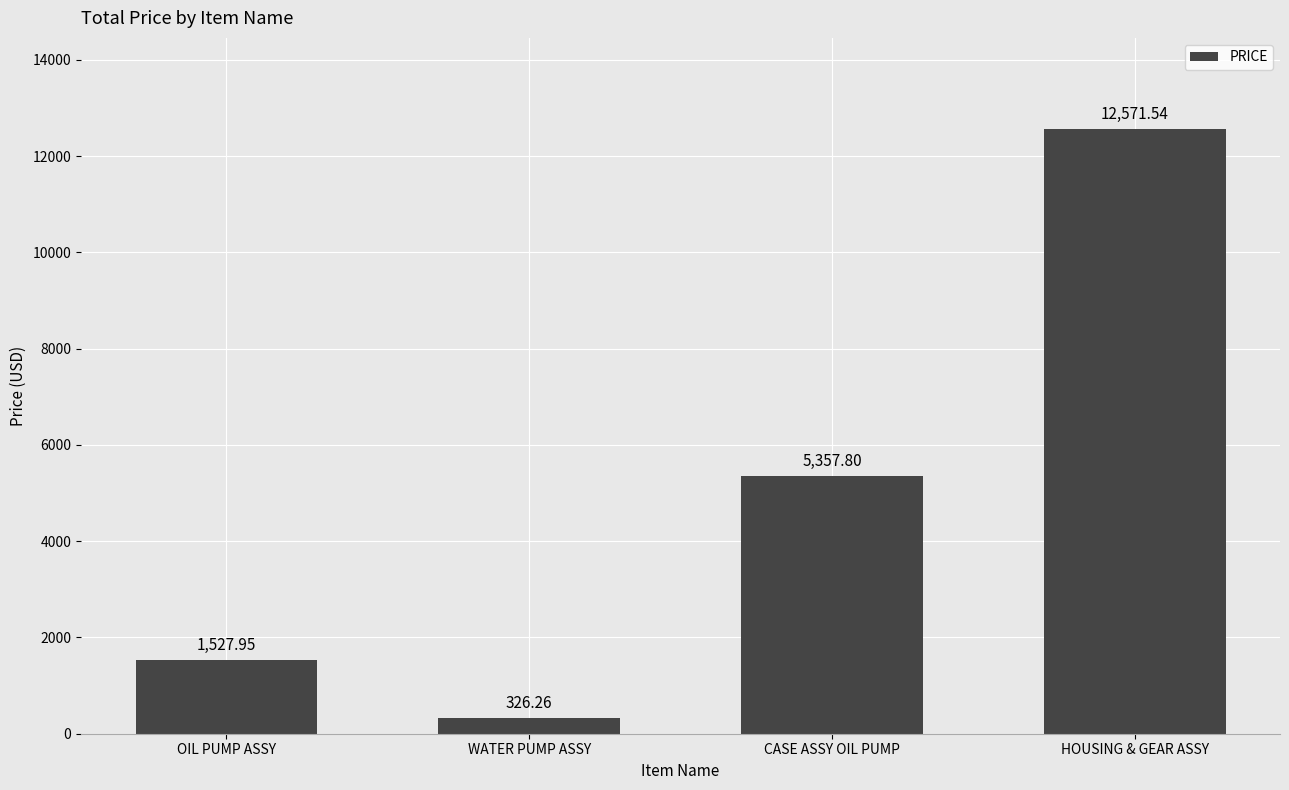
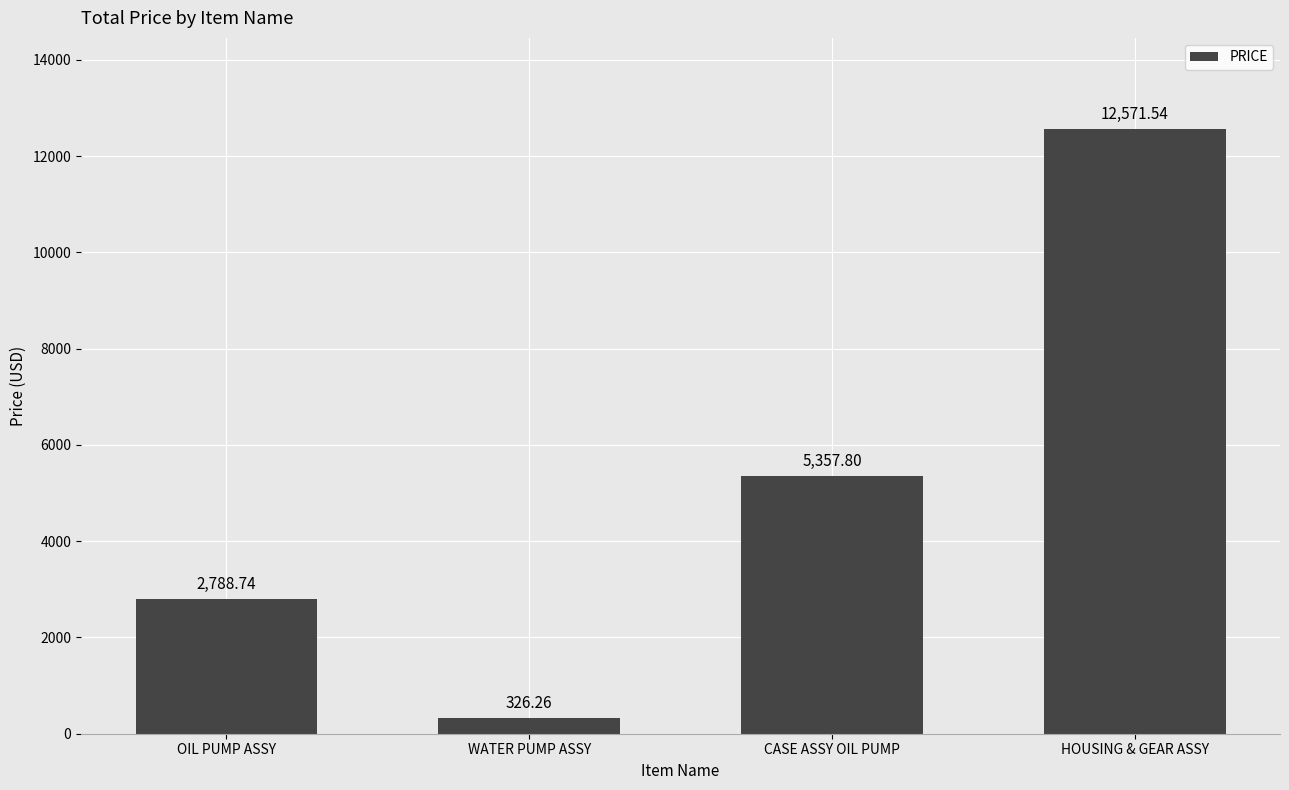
OIL PUMP ASSY: 1,527.95 -> 2,788.74
